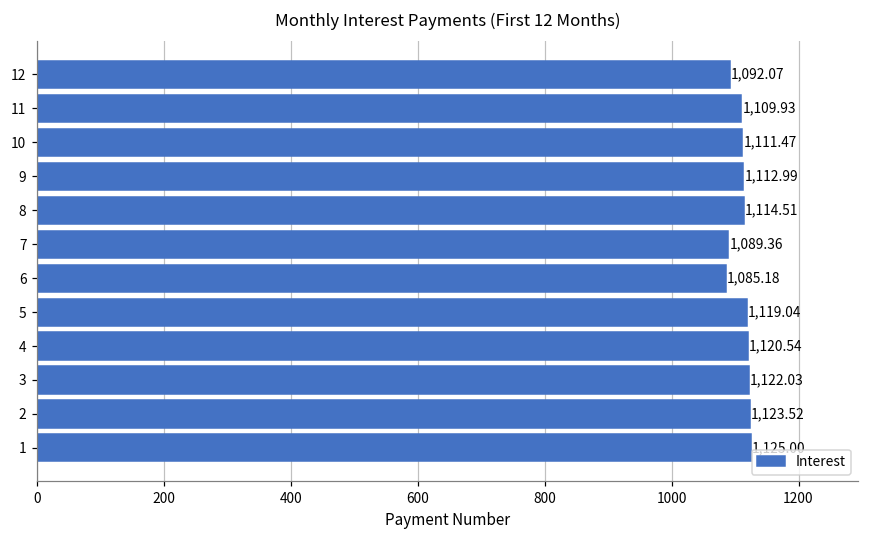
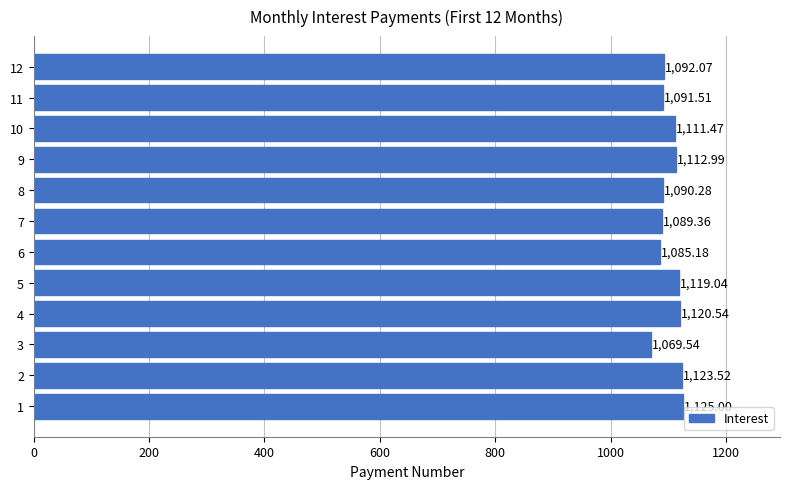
11: 1,109.93 -> 1,091.51
8: 1,114.51 -> 1,090.28
3: 1,122.03 -> 1,069.54
